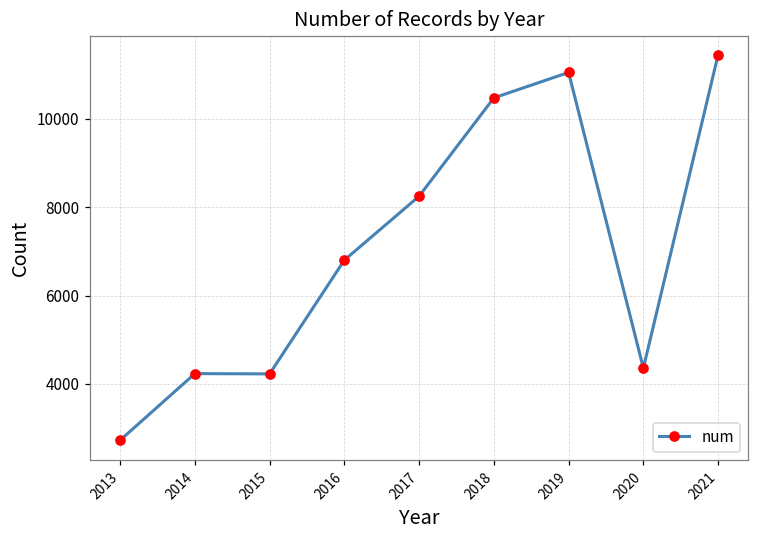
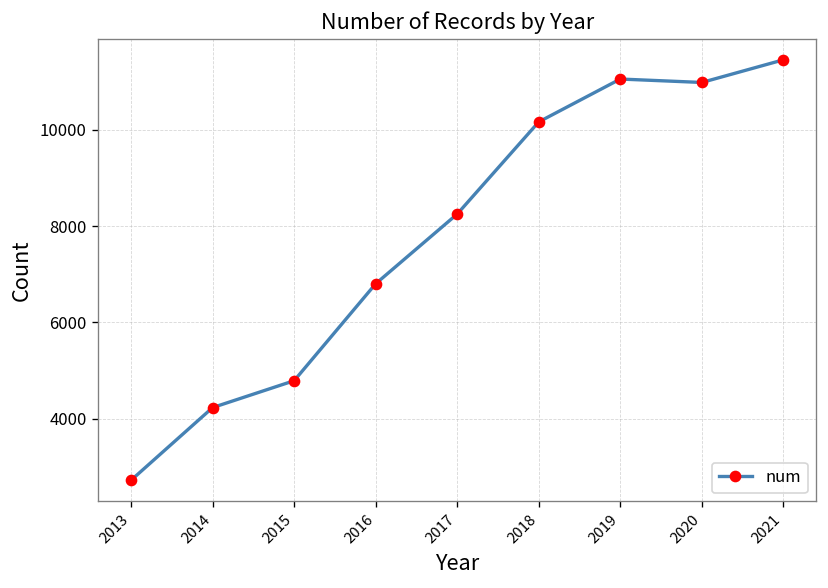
2015: 4200 -> 4800
2018: 10500 -> 10200
2020: 4400 -> 11000
